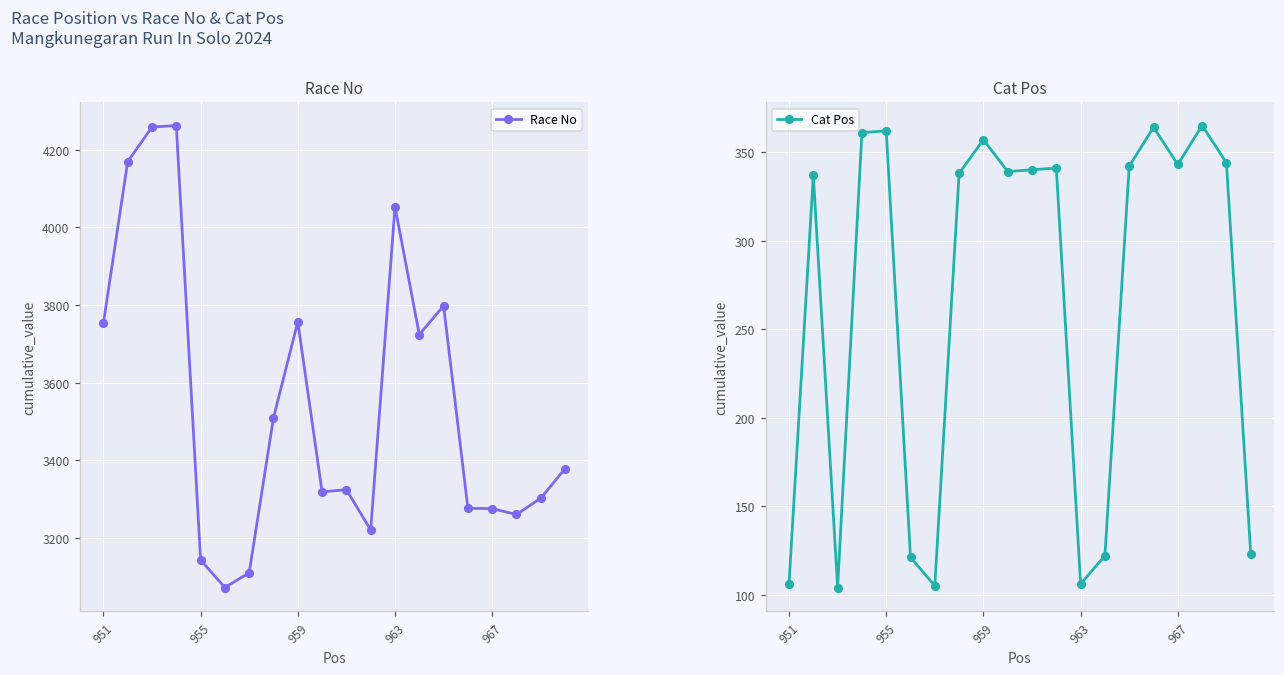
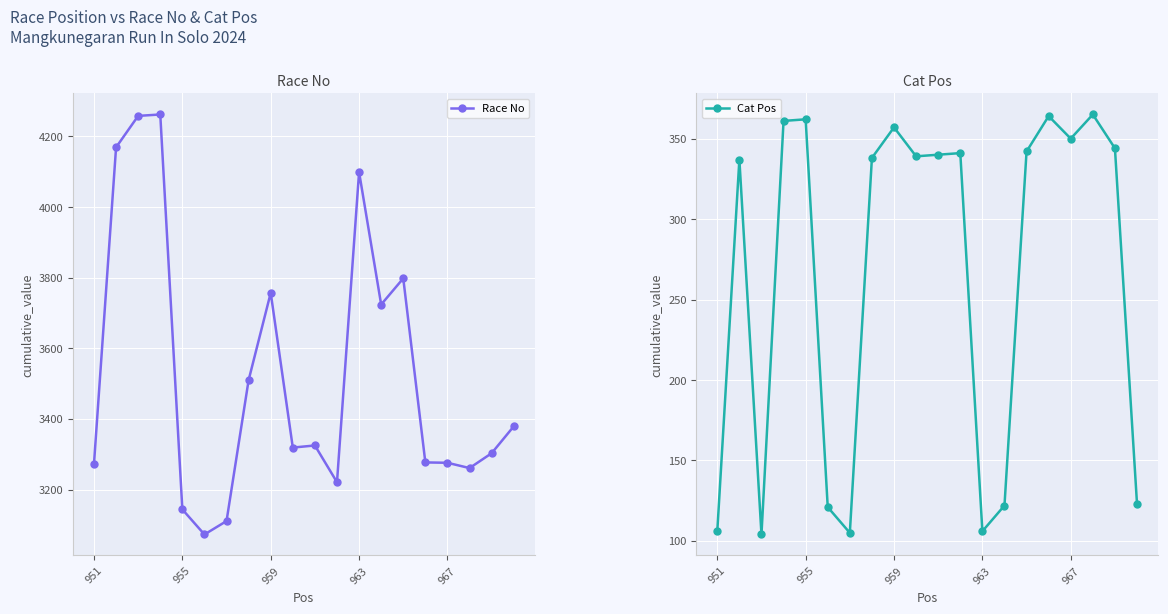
Race No, 951: 3750 -> 3270
Race No, 963: 4050 -> 4100
Cat Pos, 967: 343 -> 350
